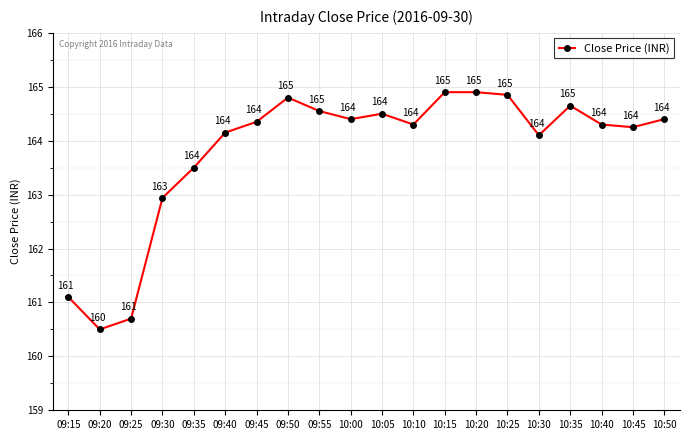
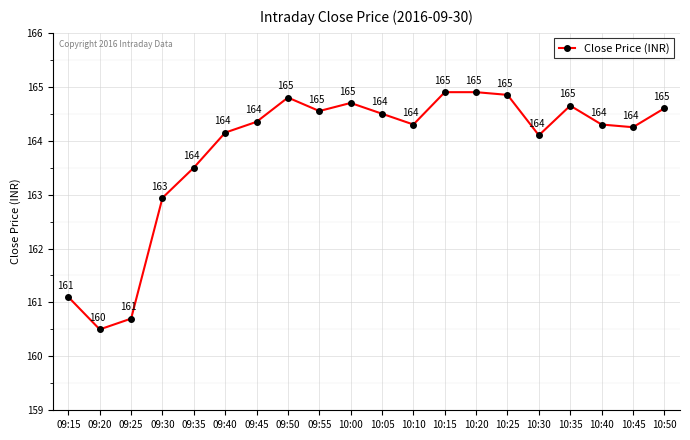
10:00: 164 -> 165
10:50: 164 -> 165
